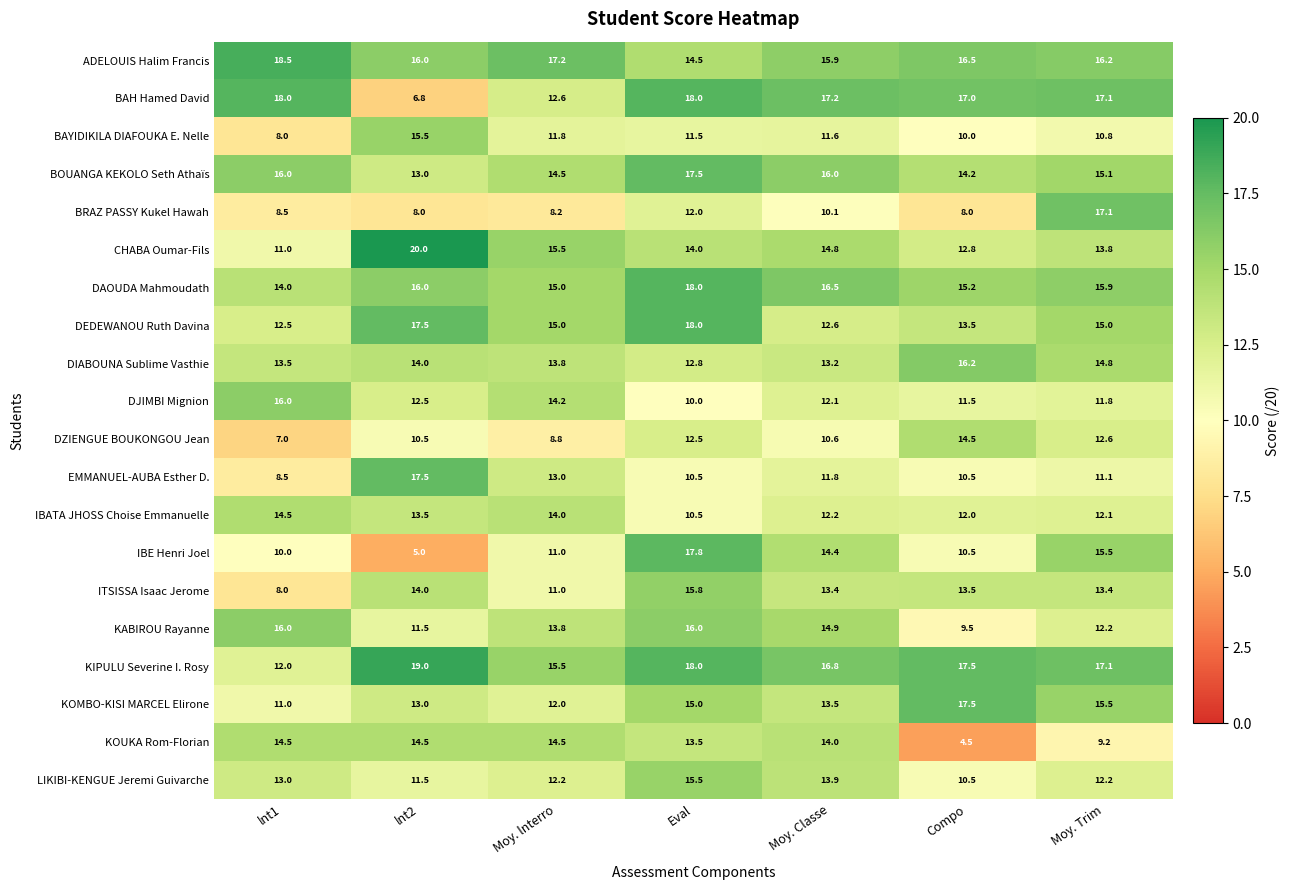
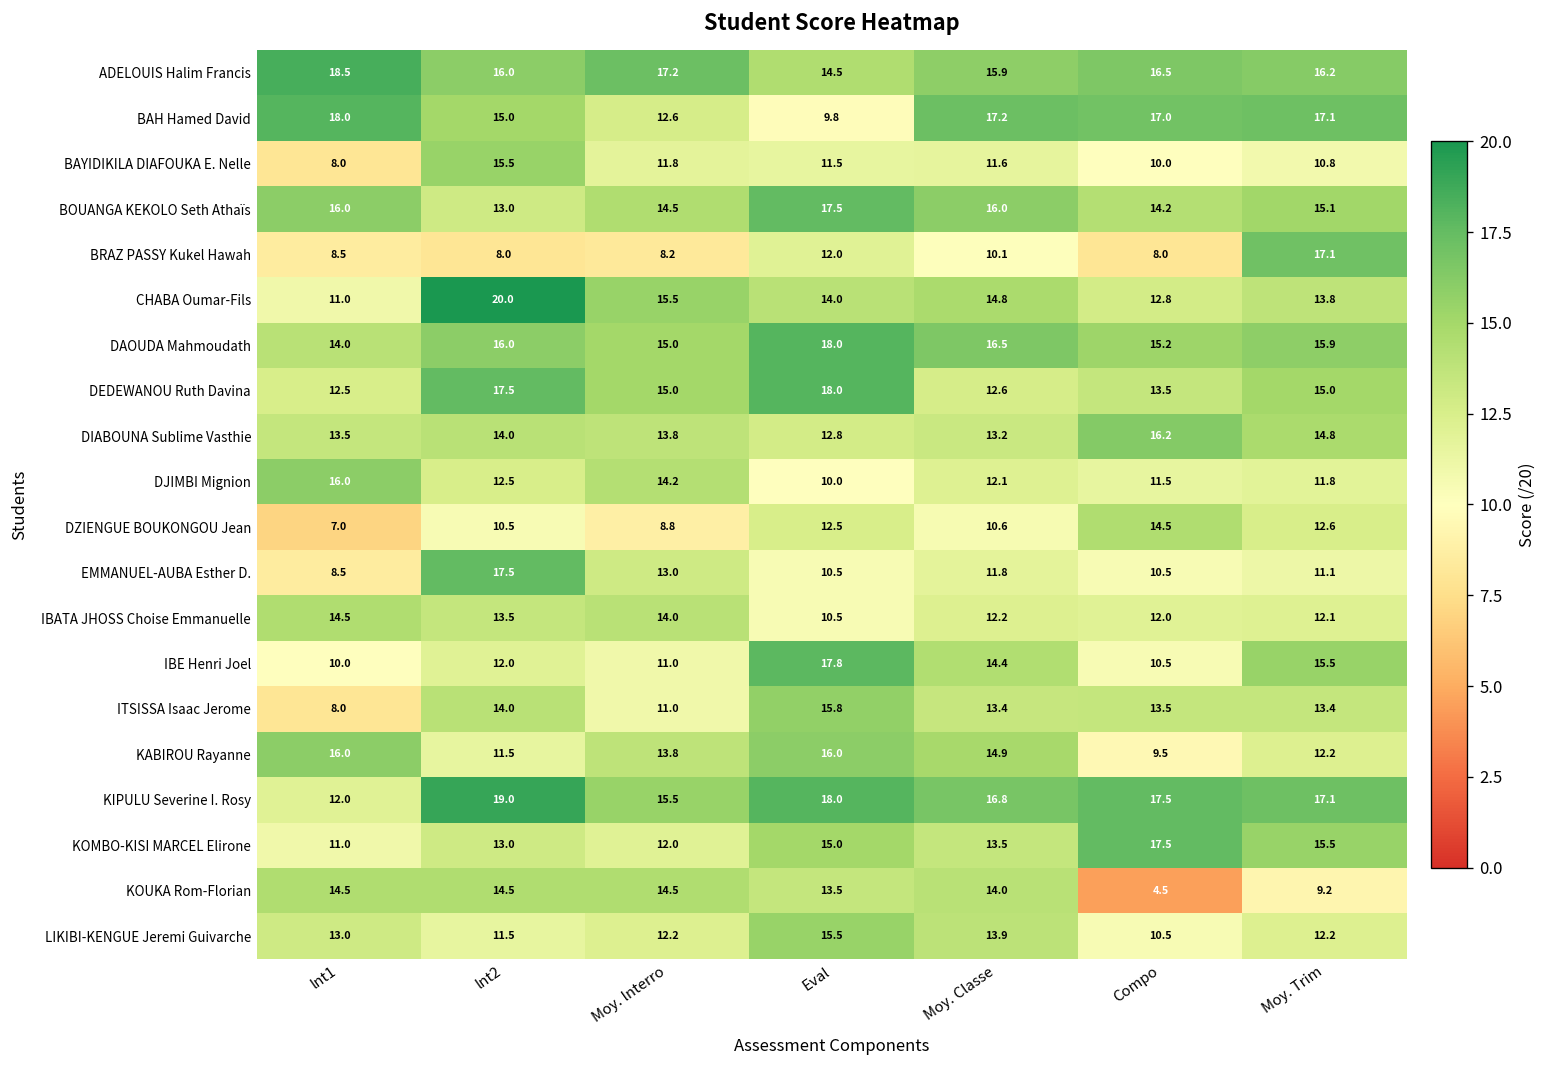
BAH Hamed David, lnt2: 6.8 -> 15.0
BAH Hamed David, Eval: 18.0 -> 9.8
IBE Henri Joel, lnt2: 5.0 -> 12.0
